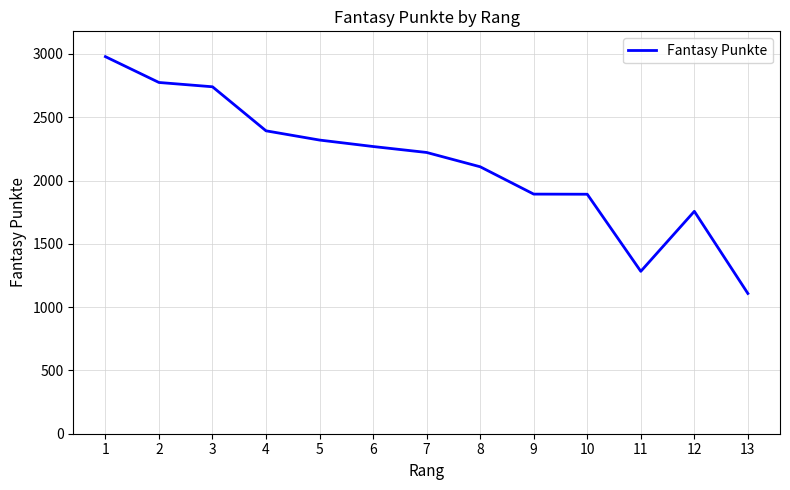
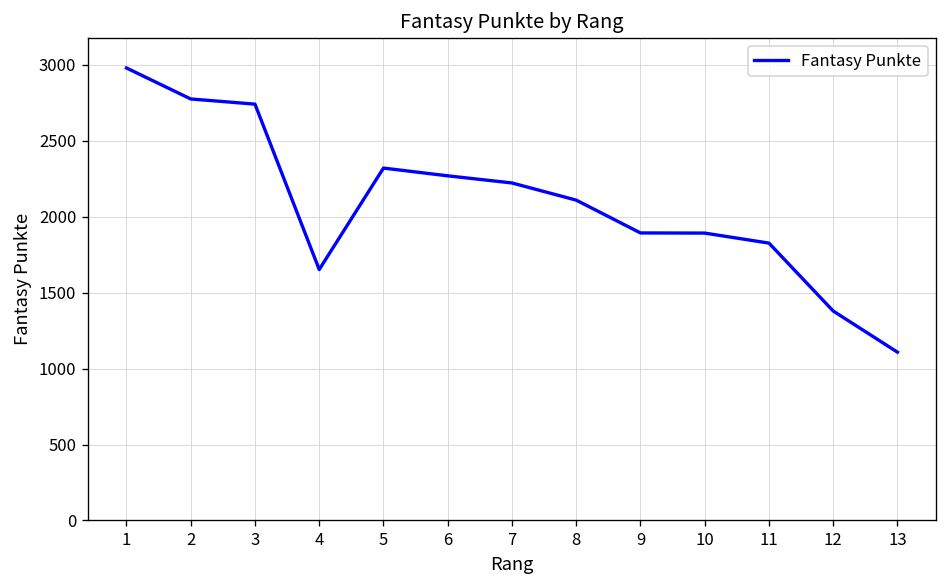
4: 2390 -> 1650
11: 1280 -> 1830
12: 1760 -> 1380
